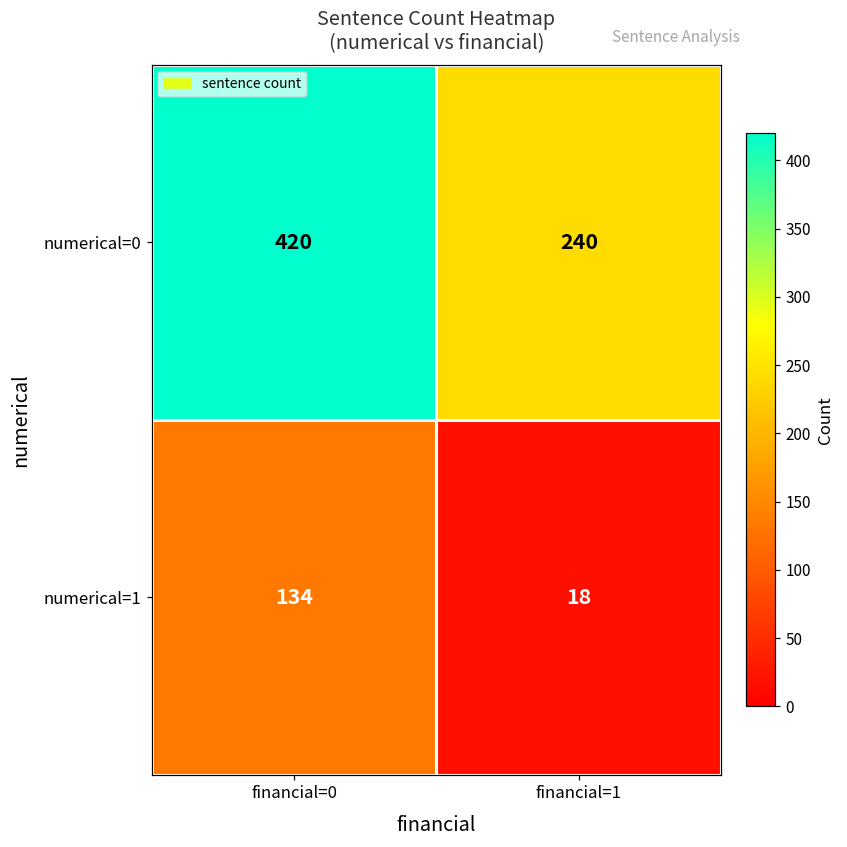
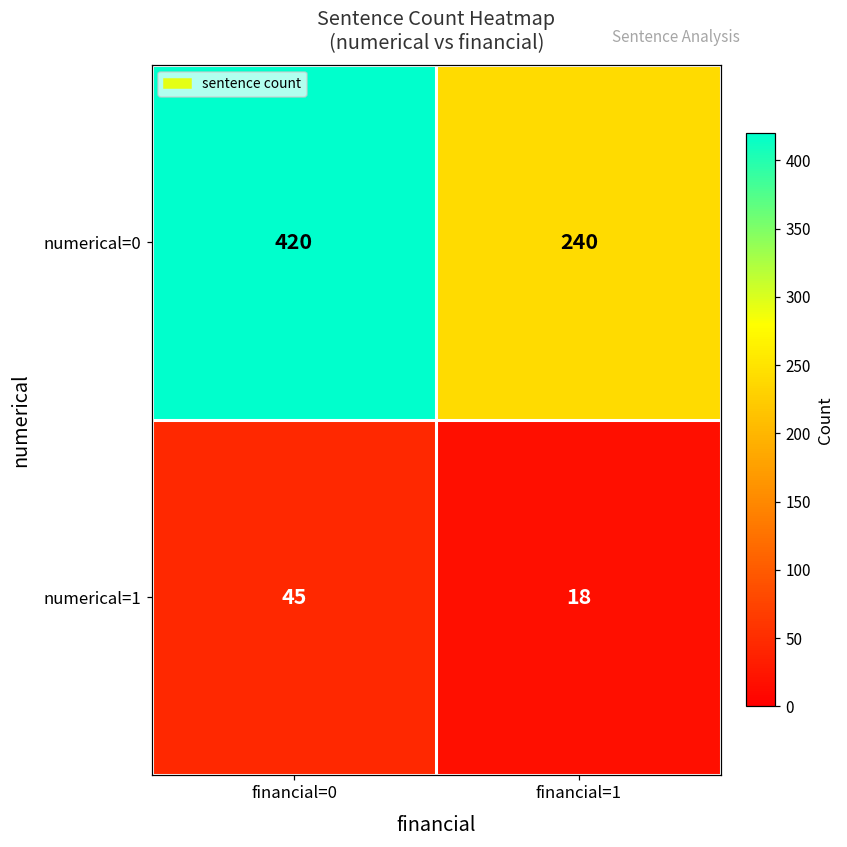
numerical=1, financial=0: 134 -> 45
